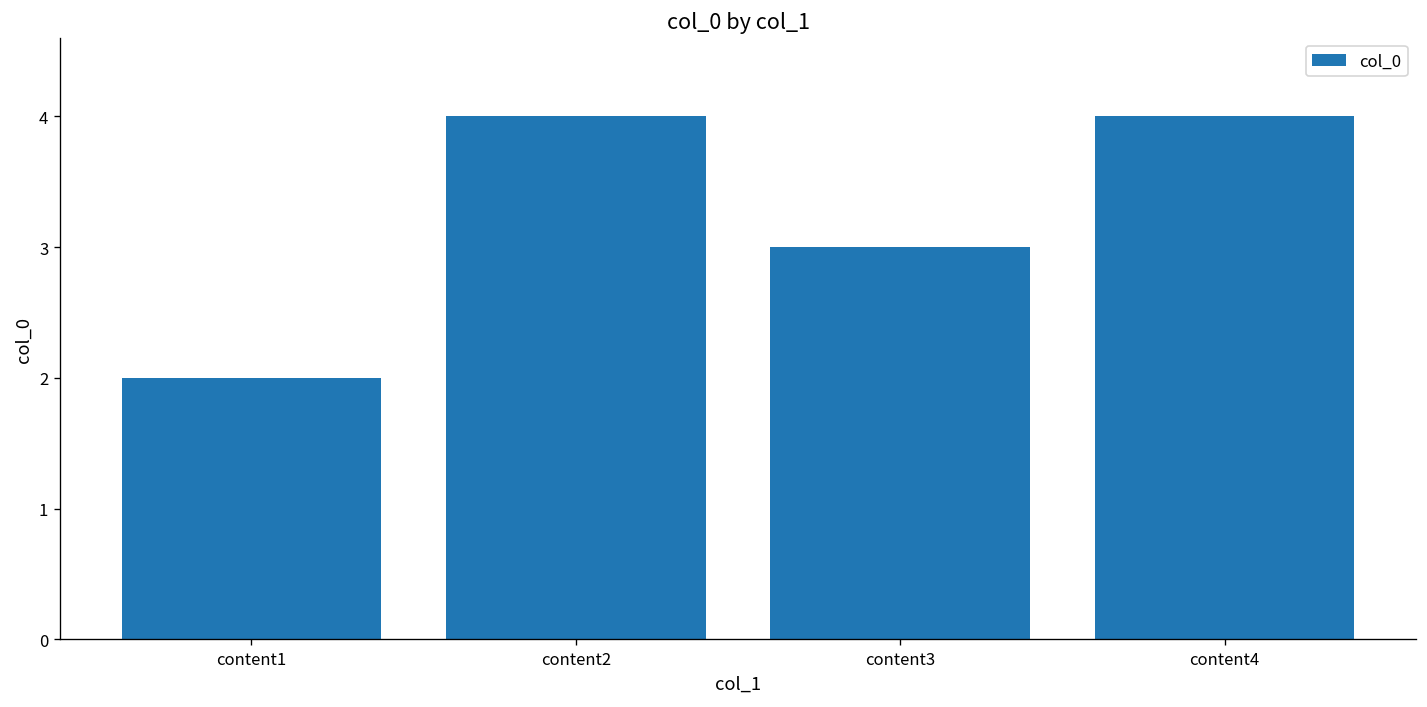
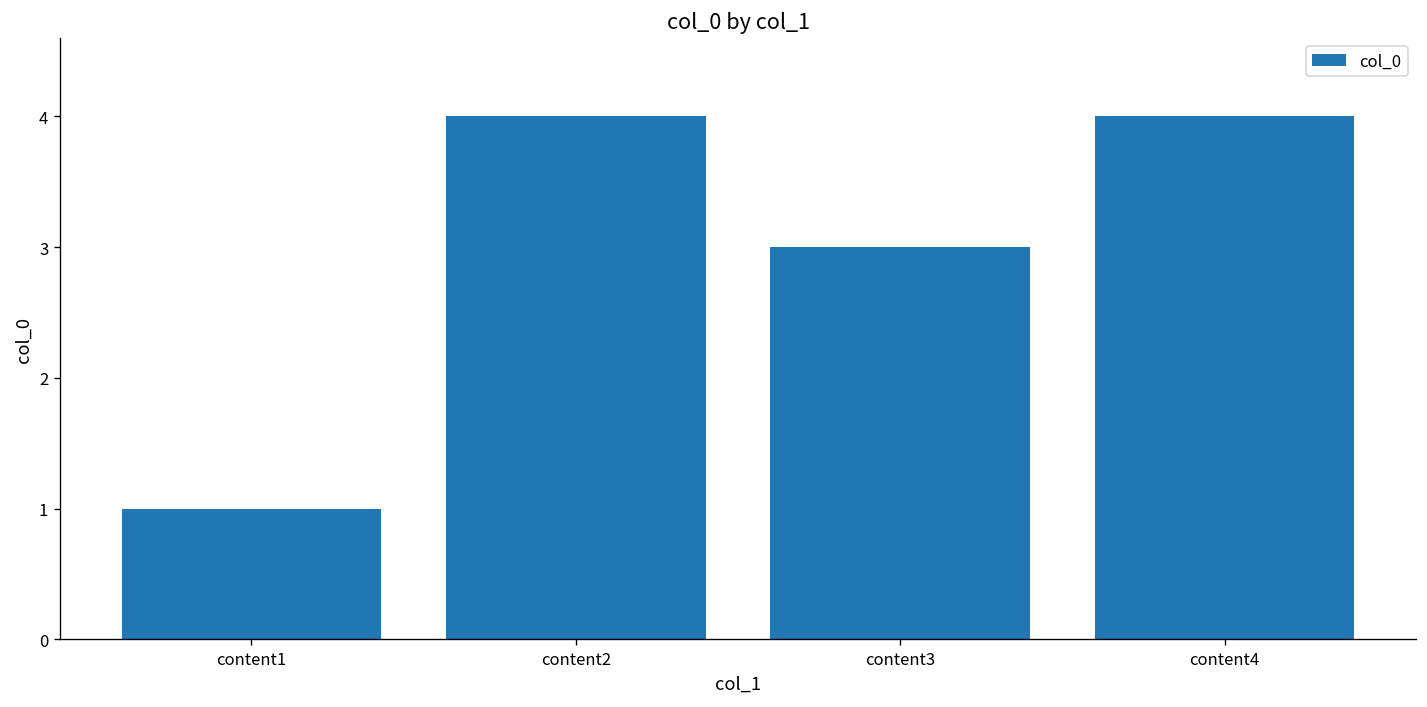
content1: 2 -> 1
